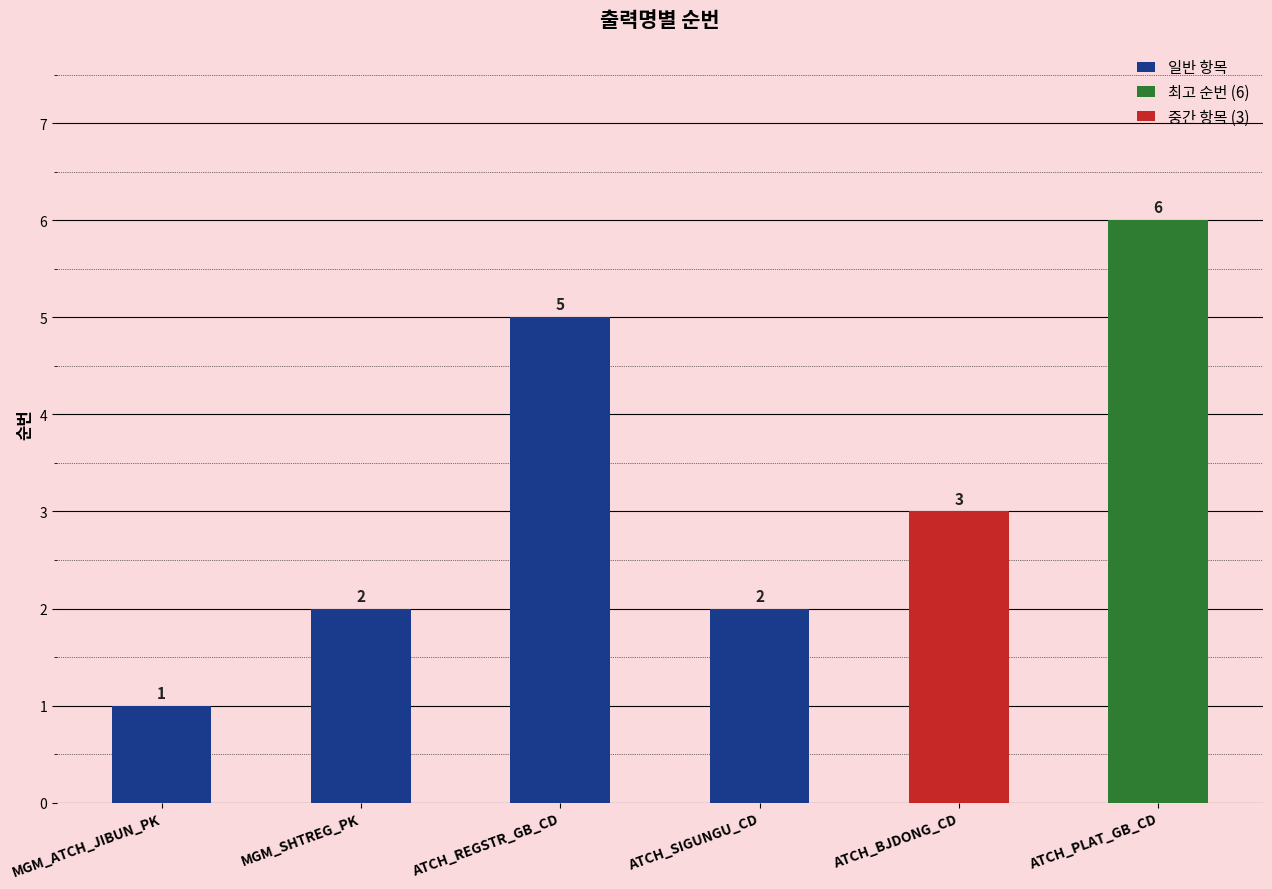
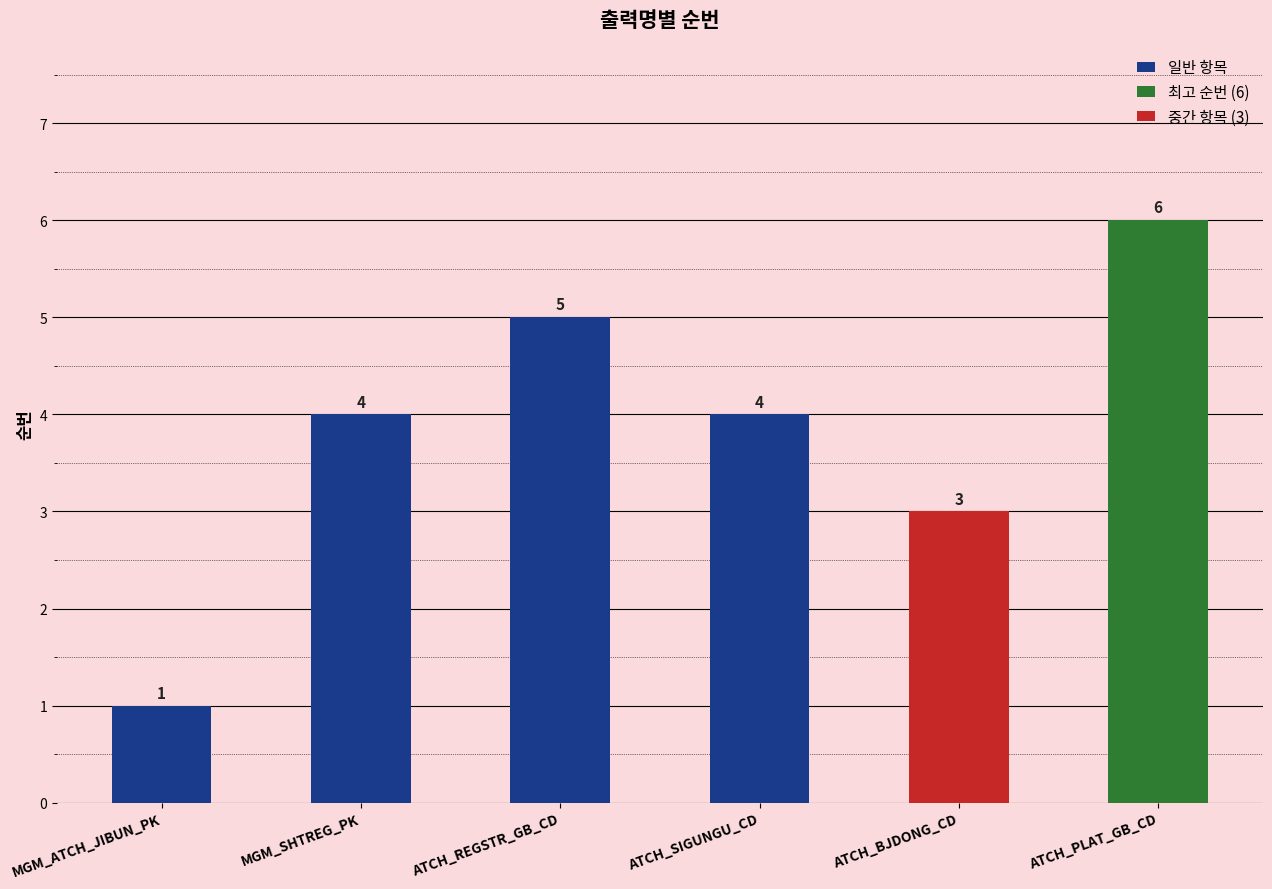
MGM_SHTREG_PK: 2 -> 4
ATCH_SIGUNGU_CD: 2 -> 4
